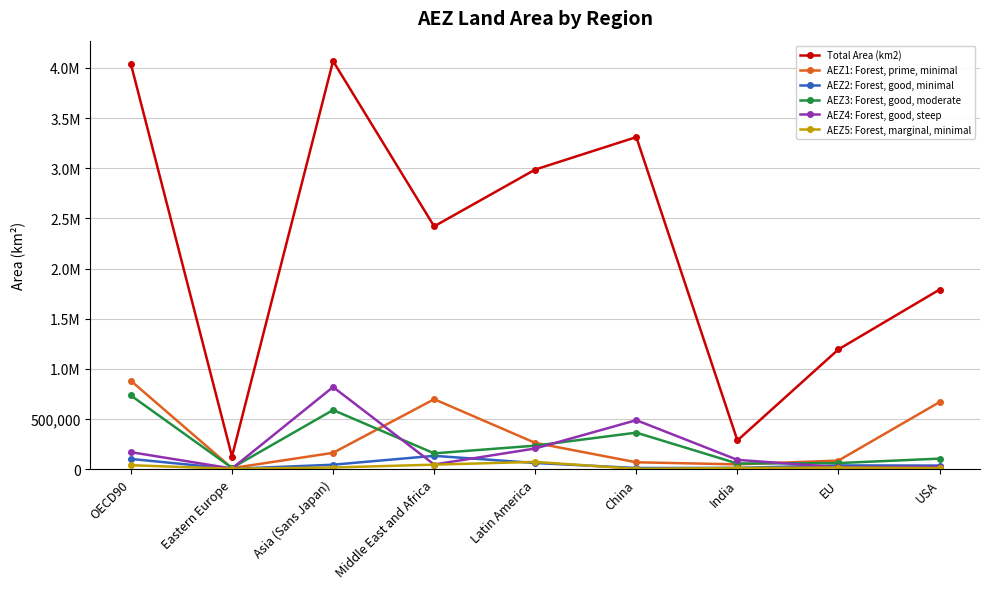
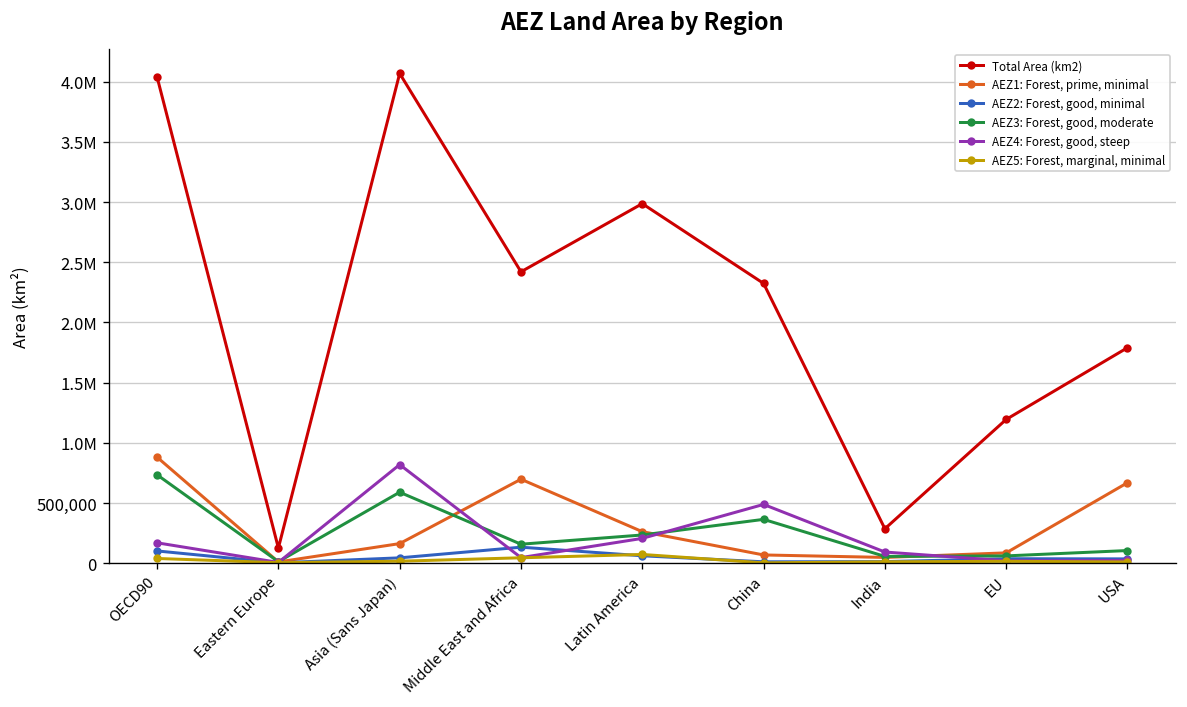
Total Area (km2), China: 3,310,000 -> 2,320,000
